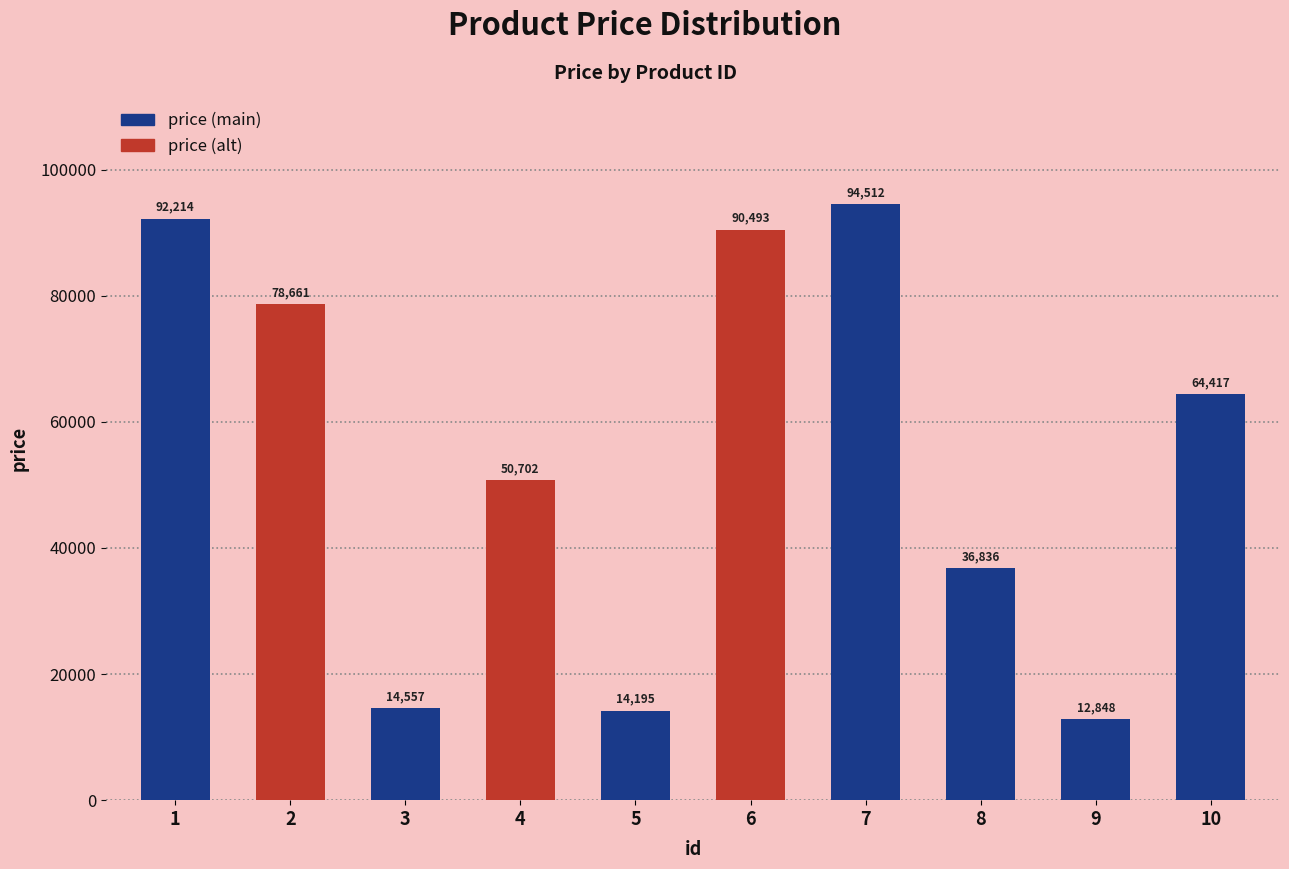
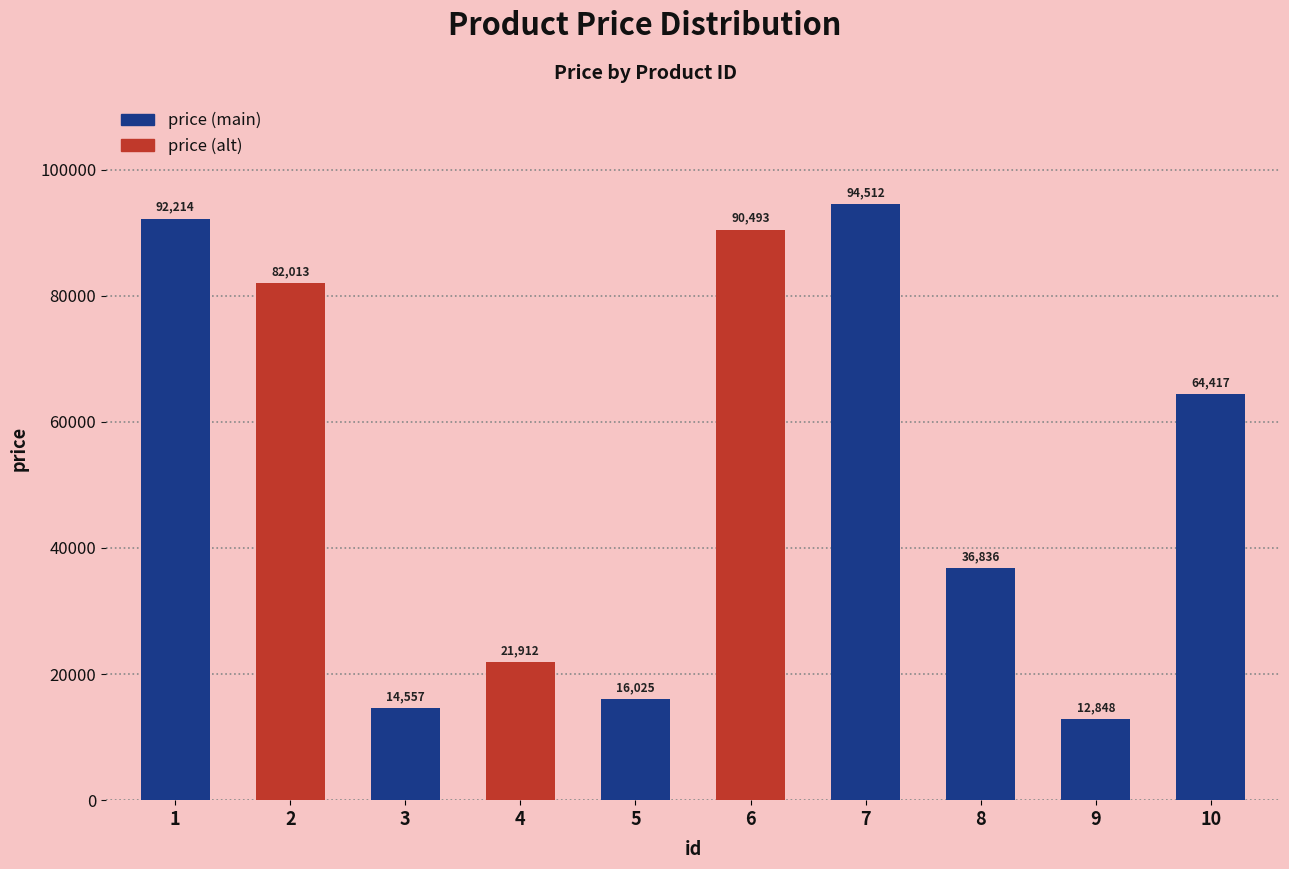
2: 78,661 -> 82,013
4: 50,702 -> 21,912
5: 14,195 -> 16,025
